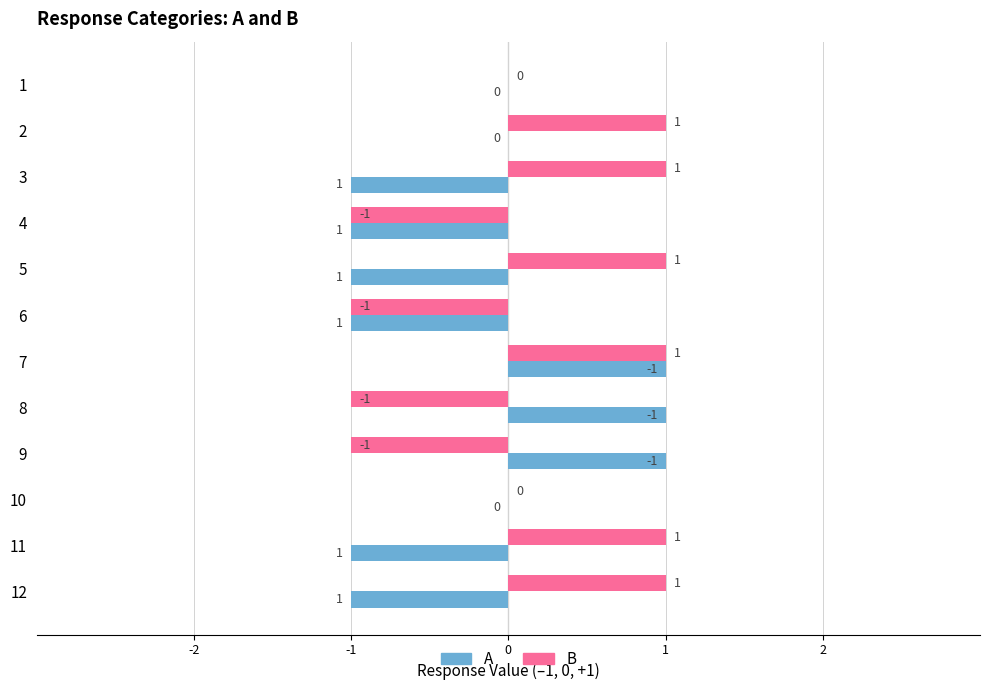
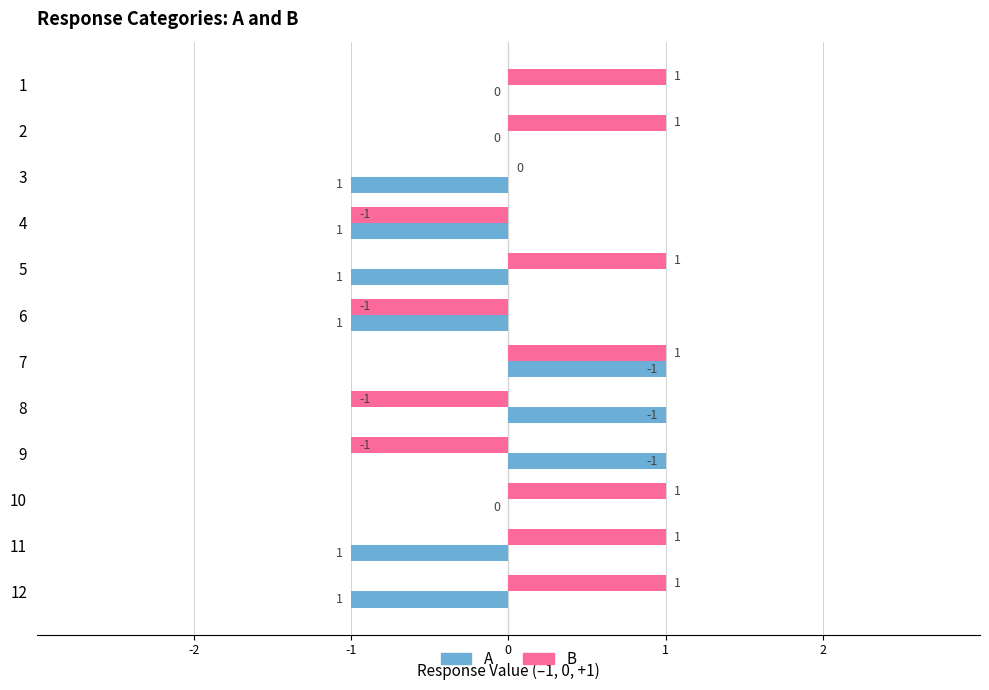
B, 1: 0 -> 1
B, 3: 1 -> 0
B, 10: 0 -> 1
